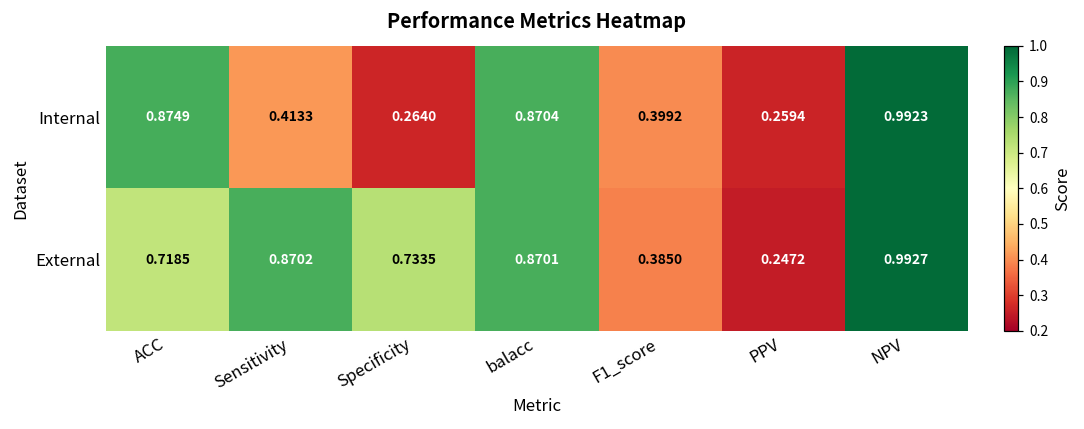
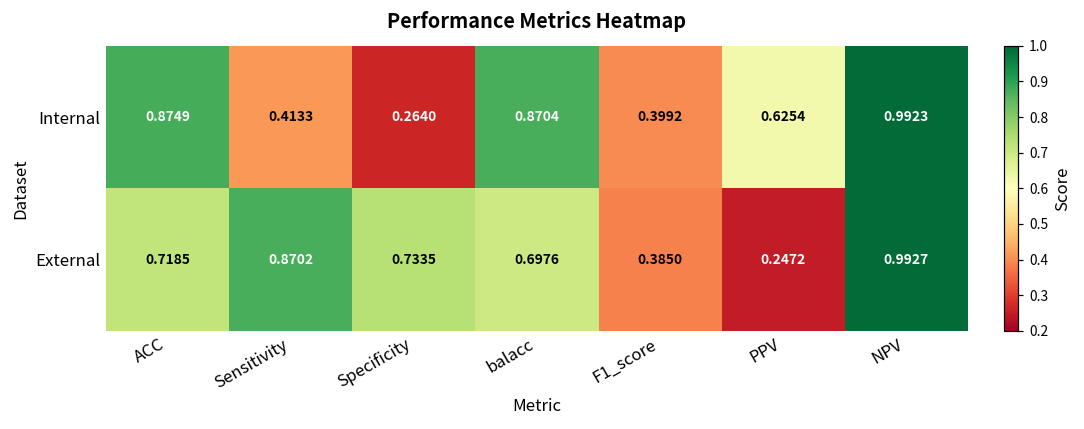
Internal, PPV: 0.2594 -> 0.6254
External, balacc: 0.8701 -> 0.6976
